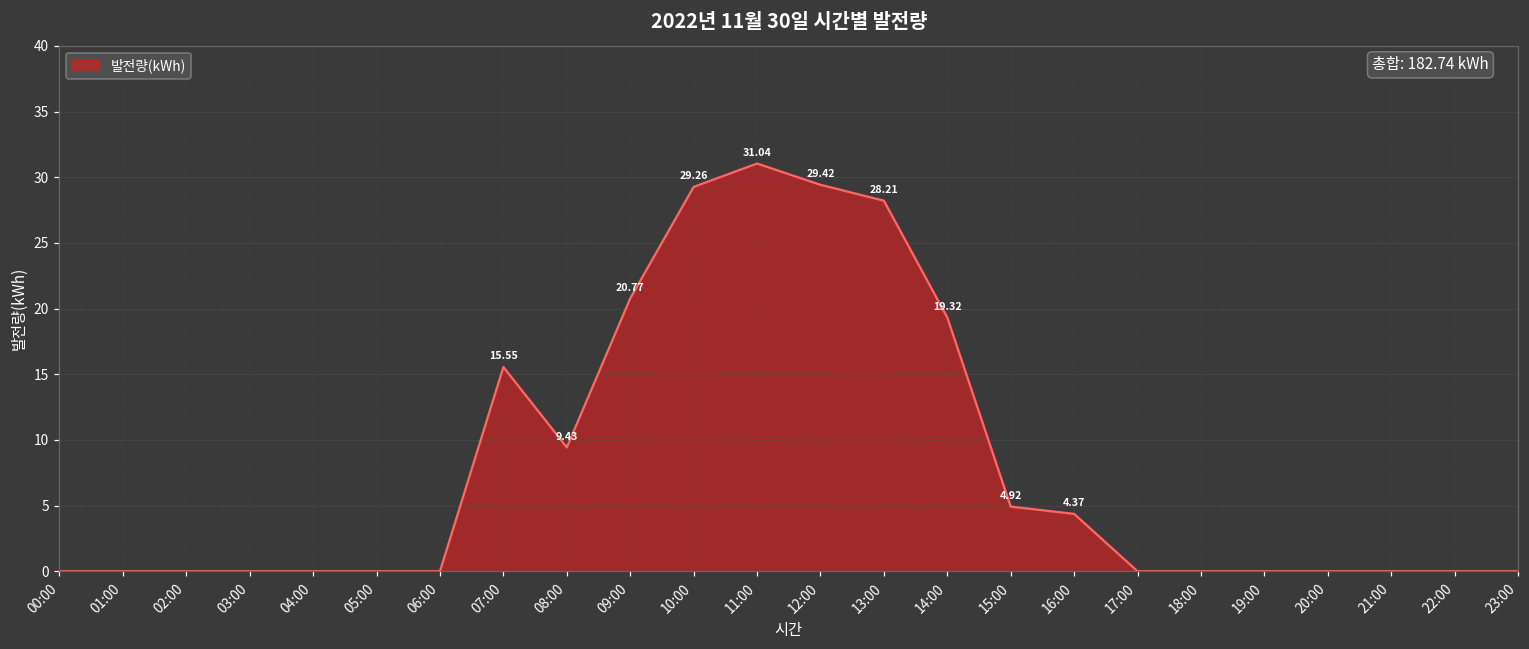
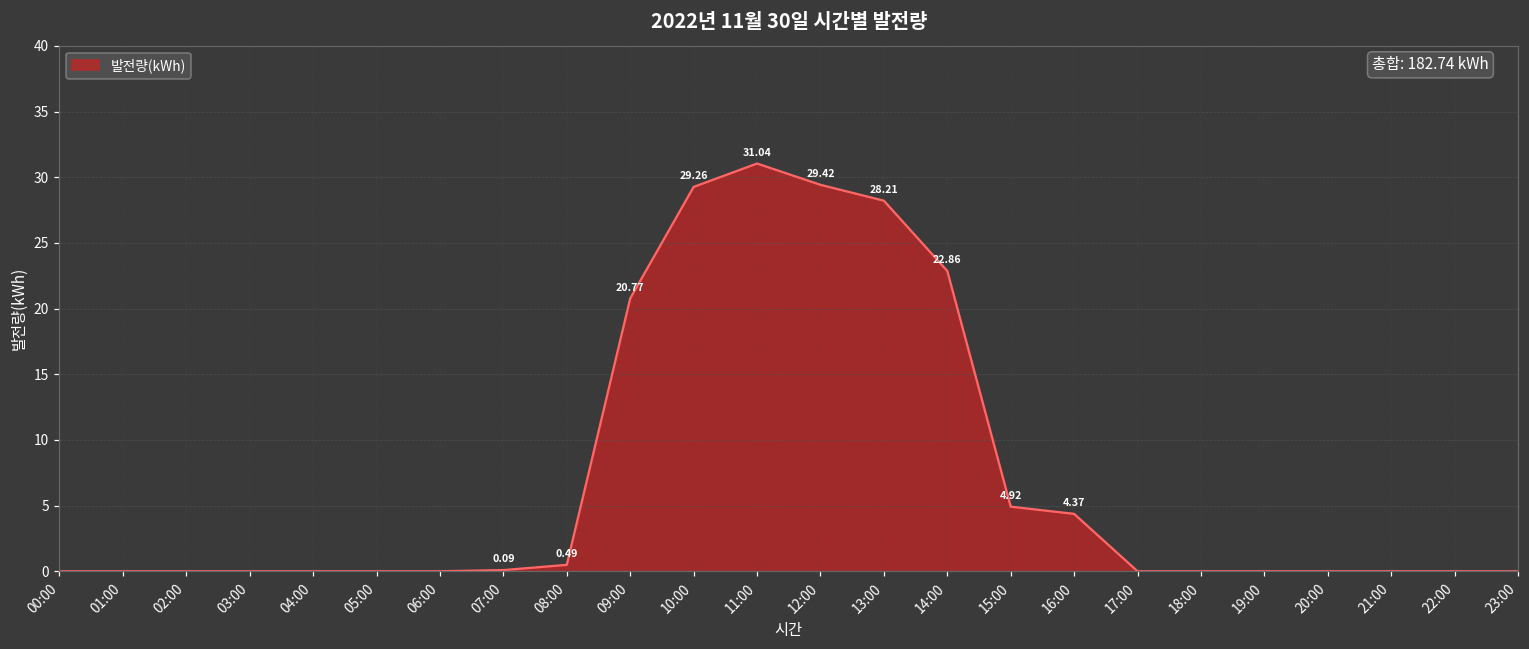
07:00: 15.55 -> 0.09
08:00: 9.43 -> 0.49
14:00: 19.32 -> 22.86
